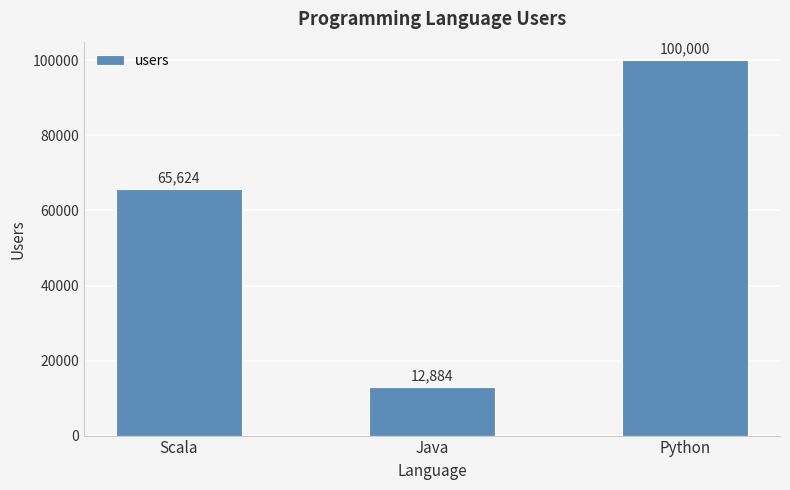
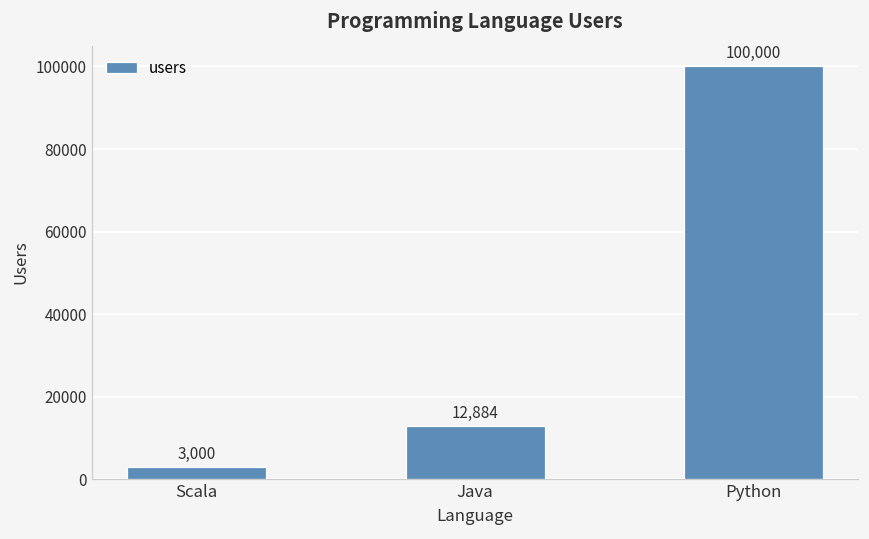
Scala: 65,624 -> 3,000
